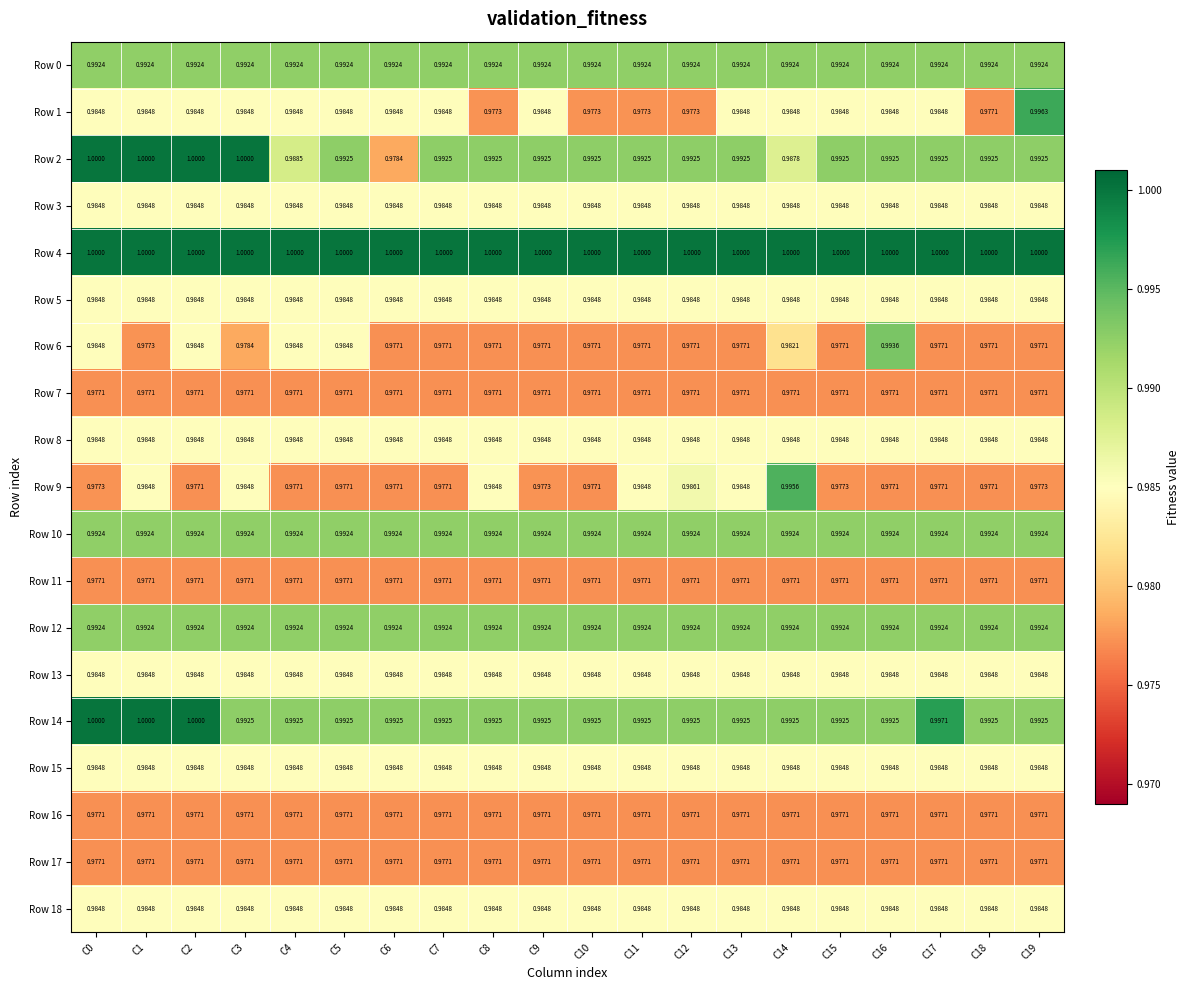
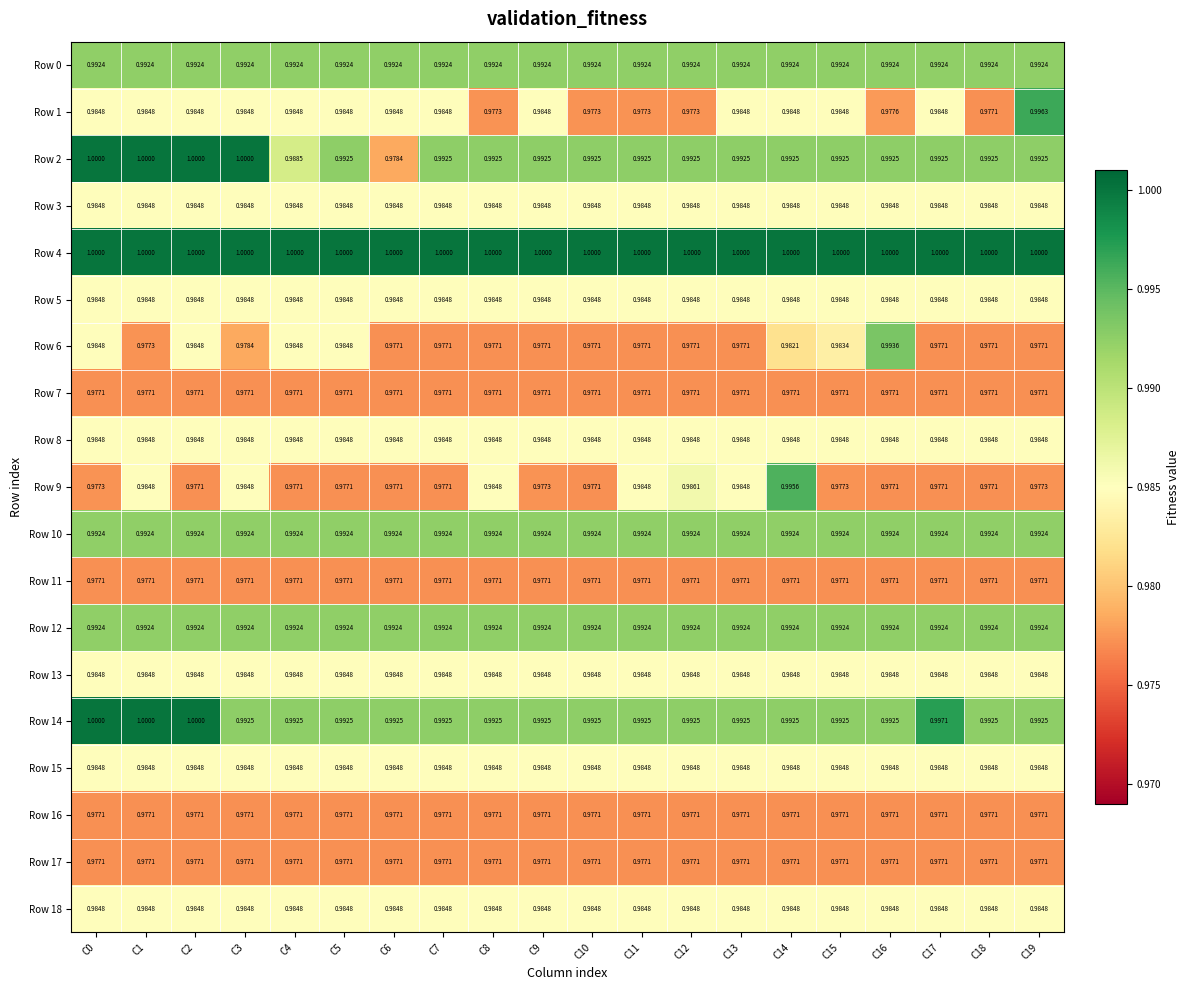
Row 1, C16: 0.9848 -> 0.9776
Row 2, C14: 0.9878 -> 0.9925
Row 6, C15: 0.9771 -> 0.9834
